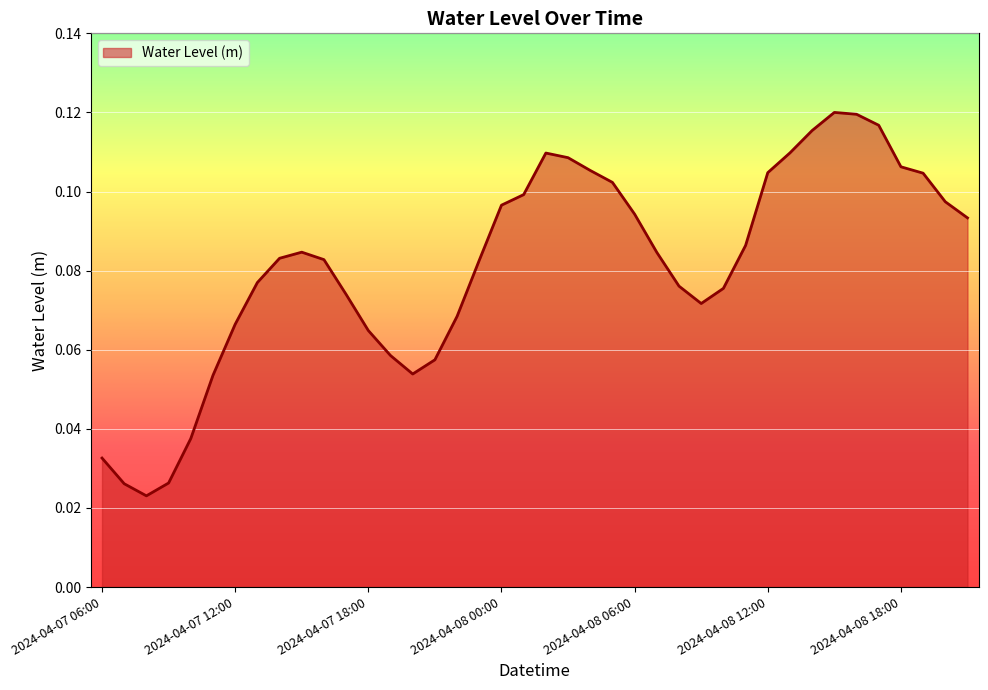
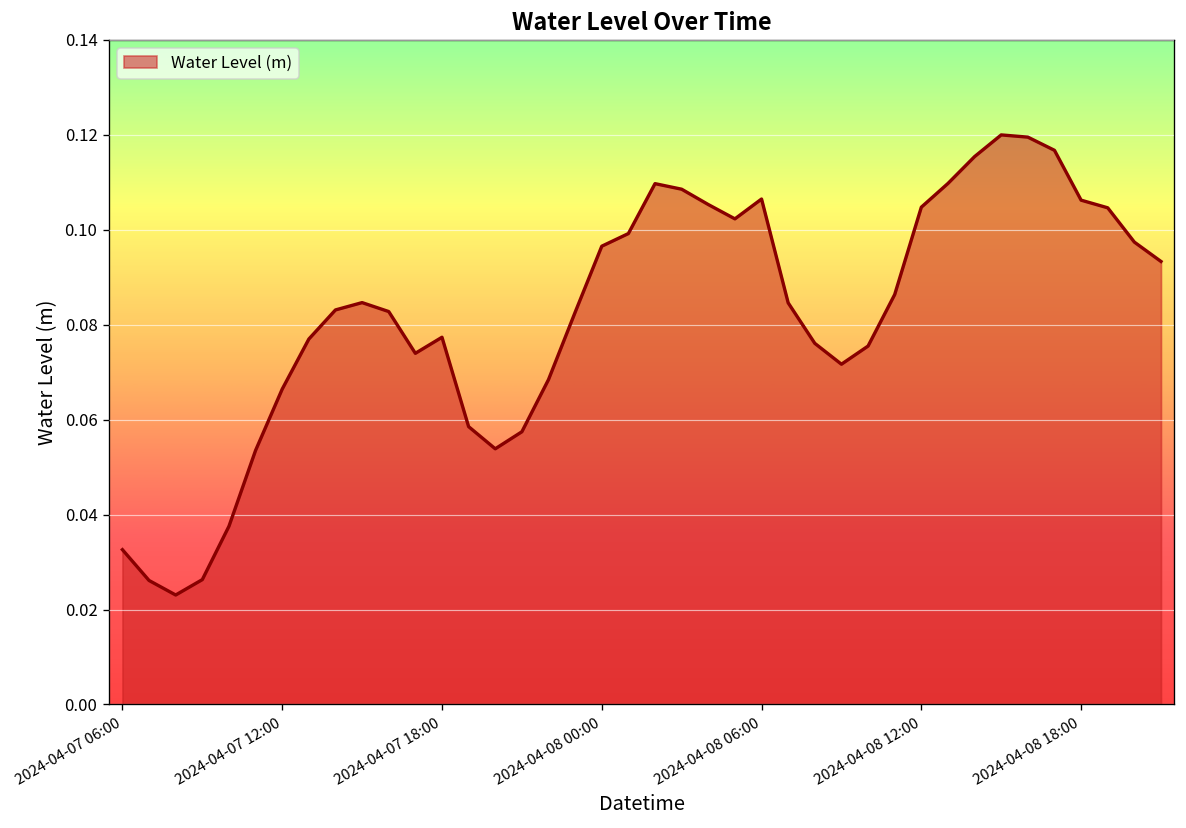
2024-04-07 18:00: 0.065 -> 0.077
2024-04-08 06:00: 0.094 -> 0.106
